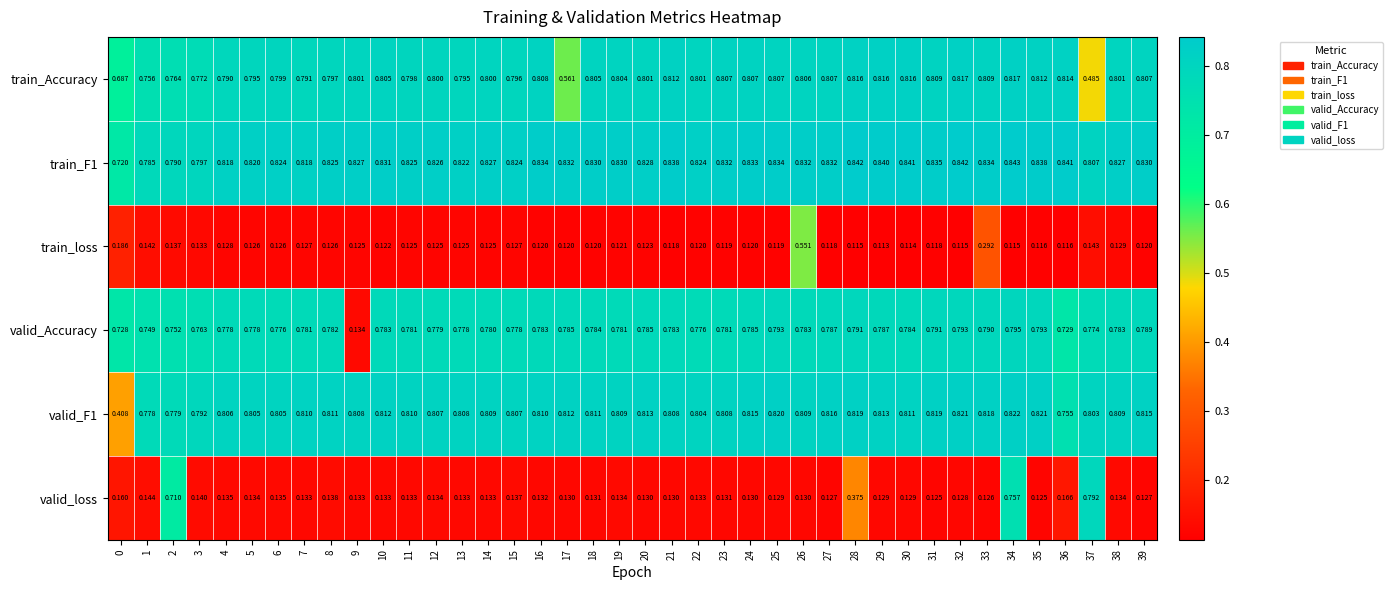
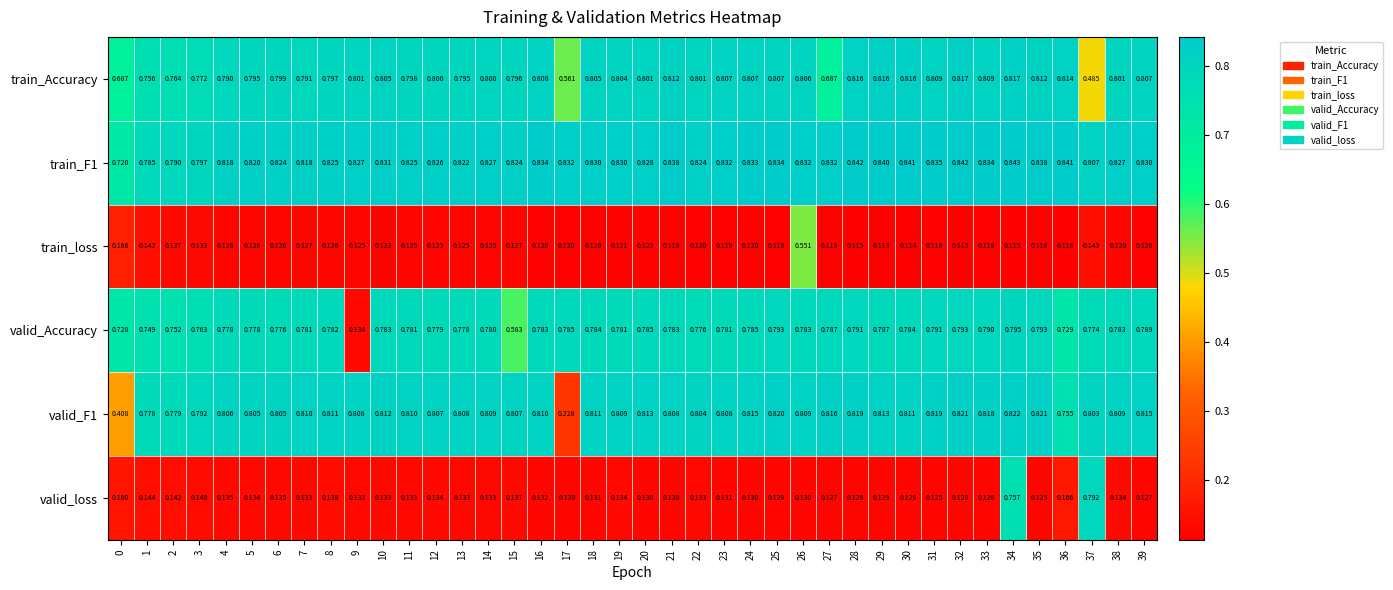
train_Accuracy, 27: 0.807 -> 0.687
train_loss, 33: 0.292 -> 0.118
valid_Accuracy, 15: 0.778 -> 0.583
valid_F1, 17: 0.812 -> 0.228
valid_loss, 2: 0.710 -> 0.142
valid_loss, 28: 0.375 -> 0.126
